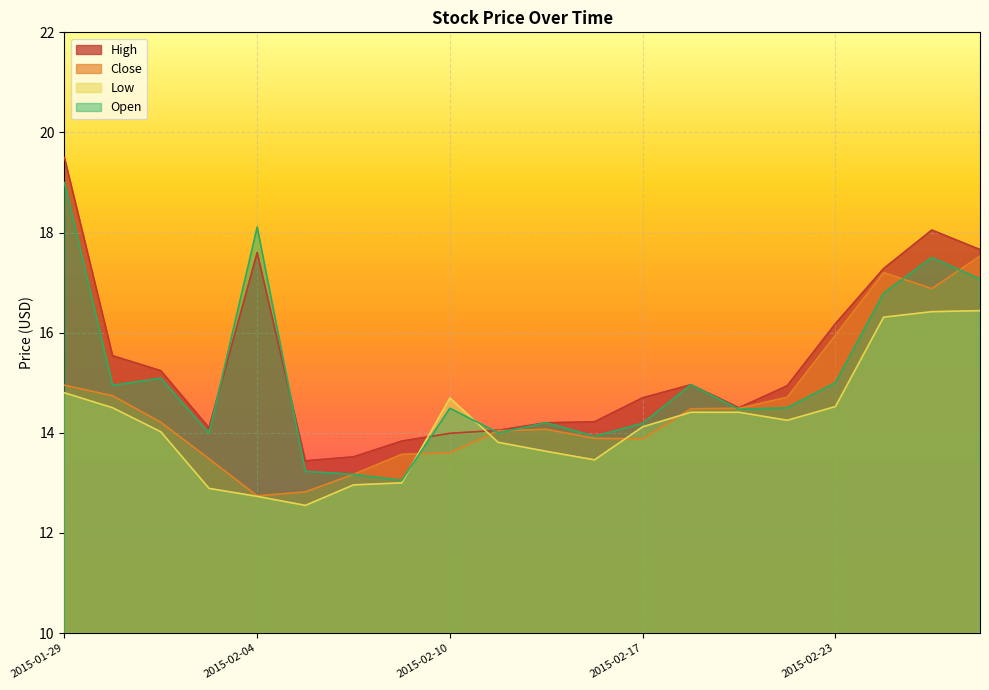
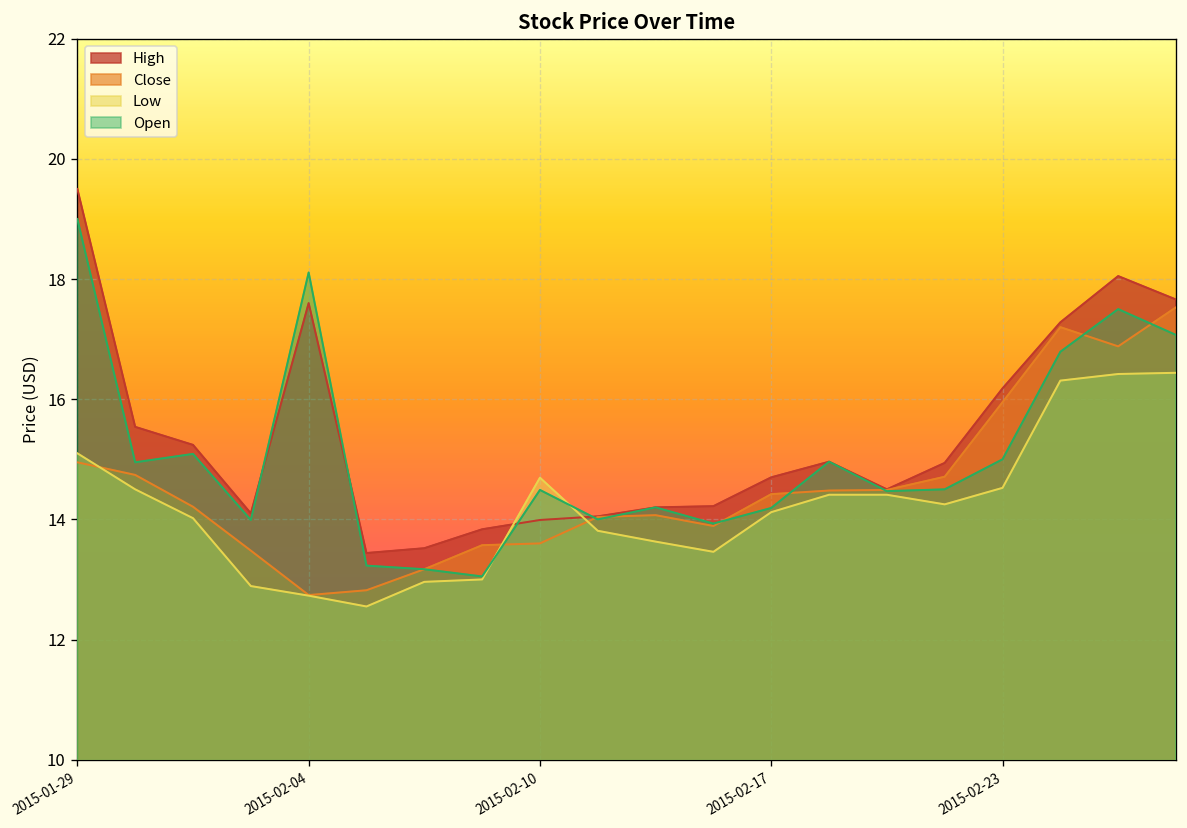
Low, 2015-01-29: 14.8 -> 15.1
Close, 2015-02-17: 13.9 -> 14.4
